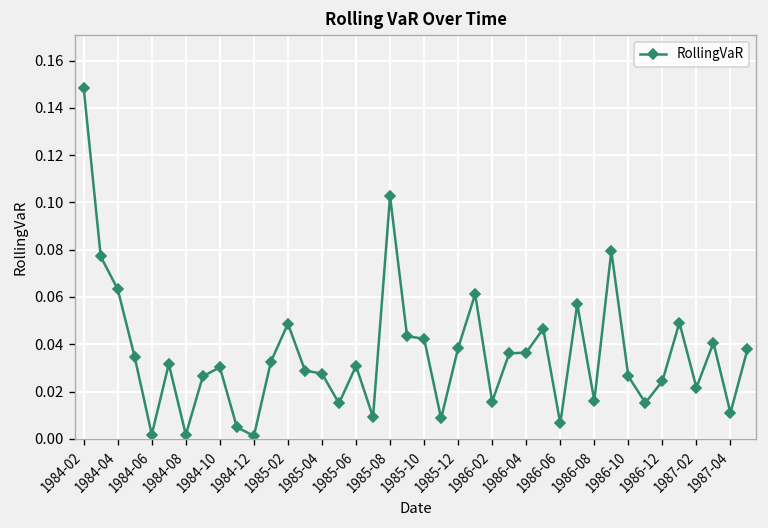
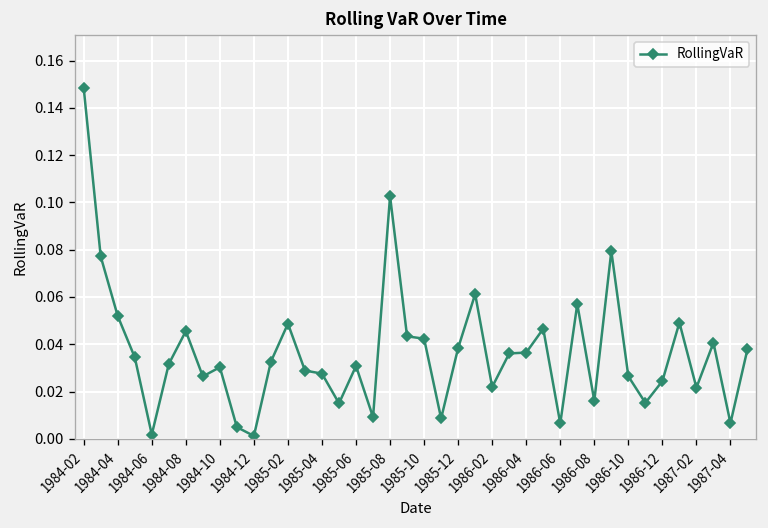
1984-04: 0.063 -> 0.052
1984-08: 0.002 -> 0.046
1986-02: 0.016 -> 0.022
1987-04: 0.011 -> 0.007
